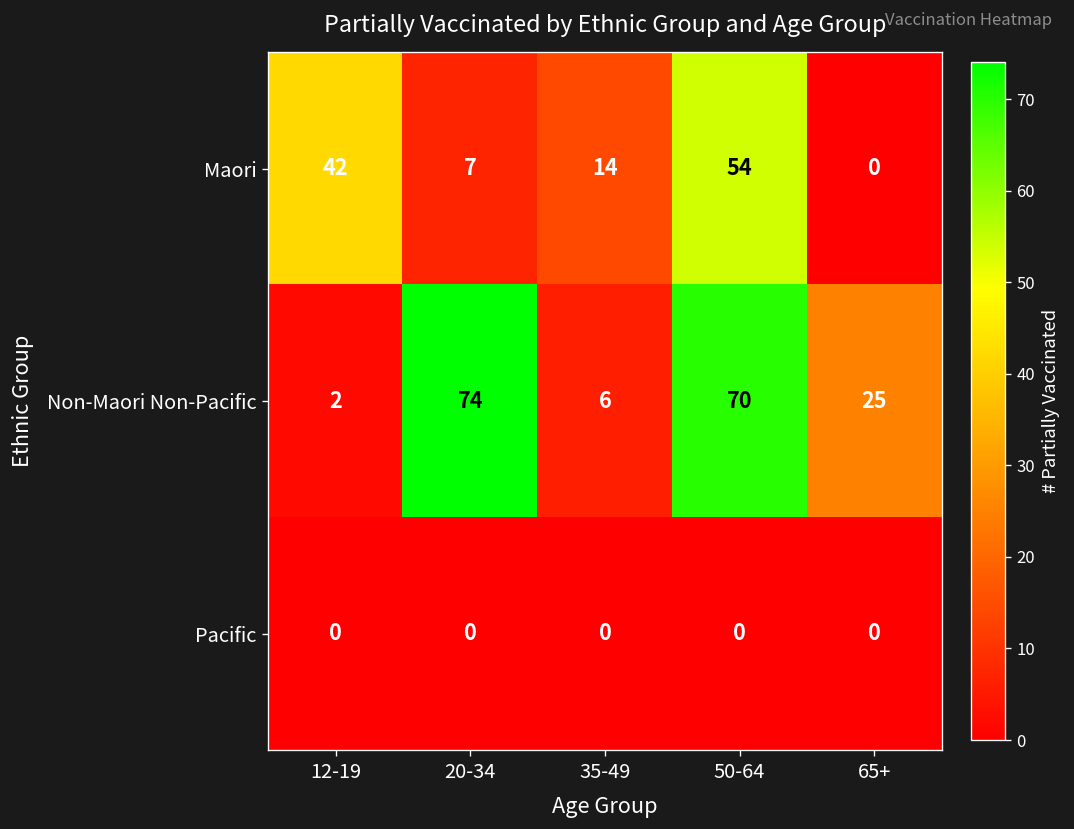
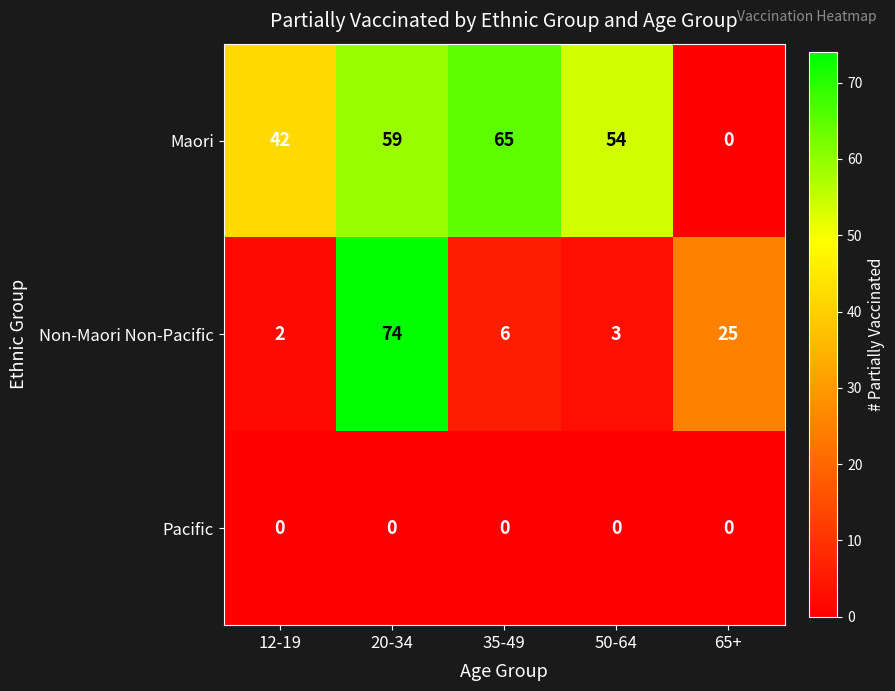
Maori, 20-34: 7 -> 59
Maori, 35-49: 14 -> 65
Non-Maori Non-Pacific, 50-64: 70 -> 3
